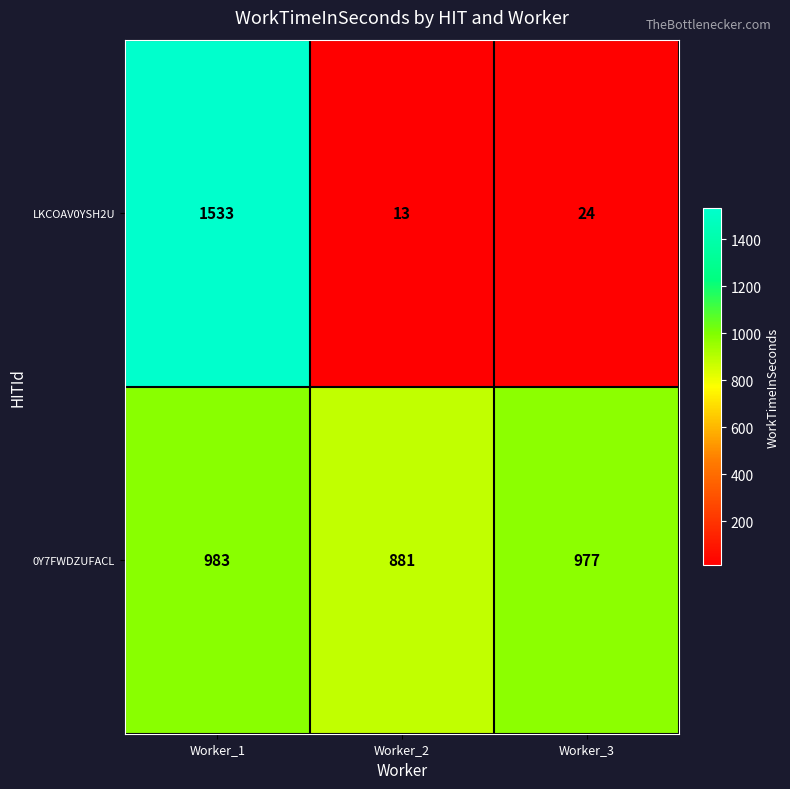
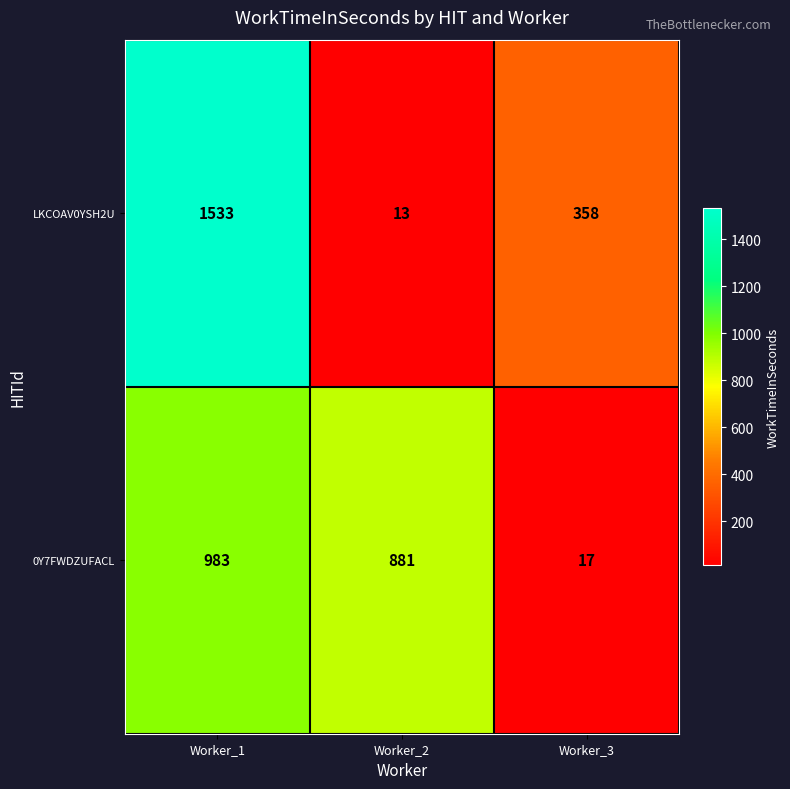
LKCOAV0YSH2U, Worker_3: 24 -> 358
0Y7FWDZUFACL, Worker_3: 977 -> 17
